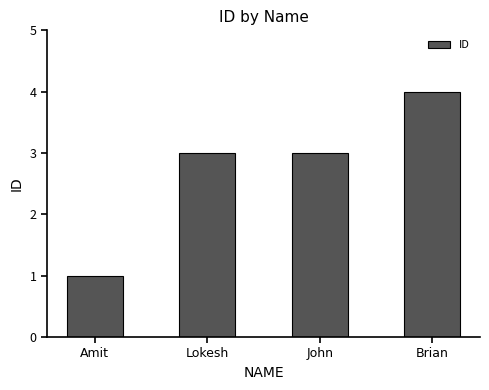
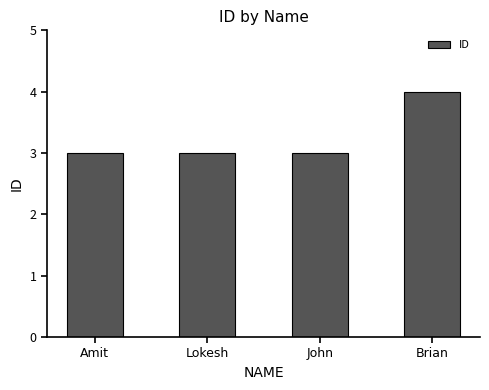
Amit: 1 -> 3
